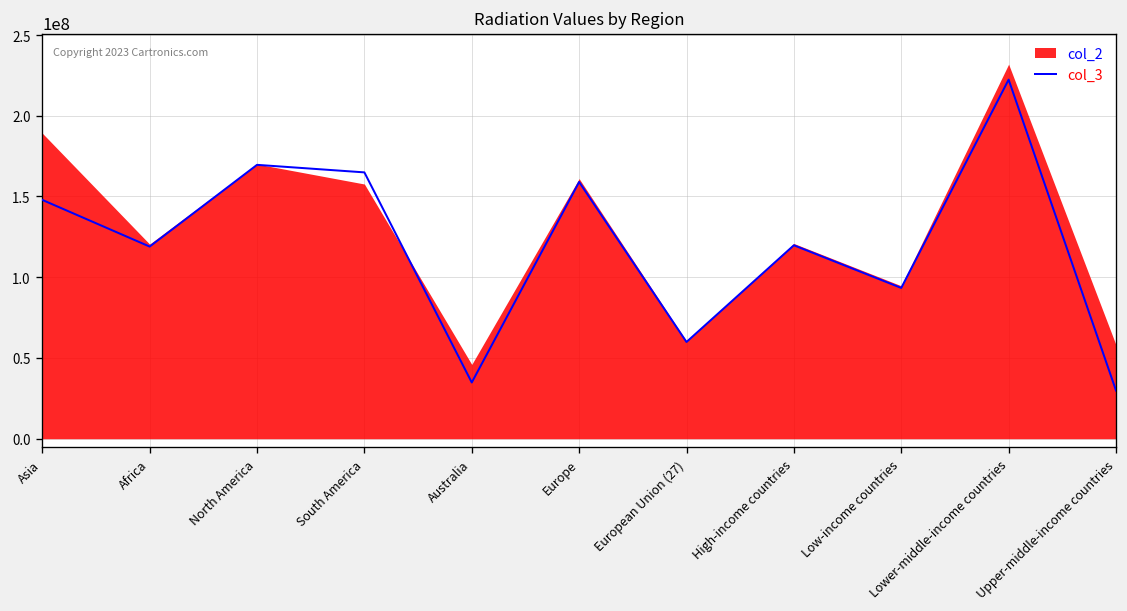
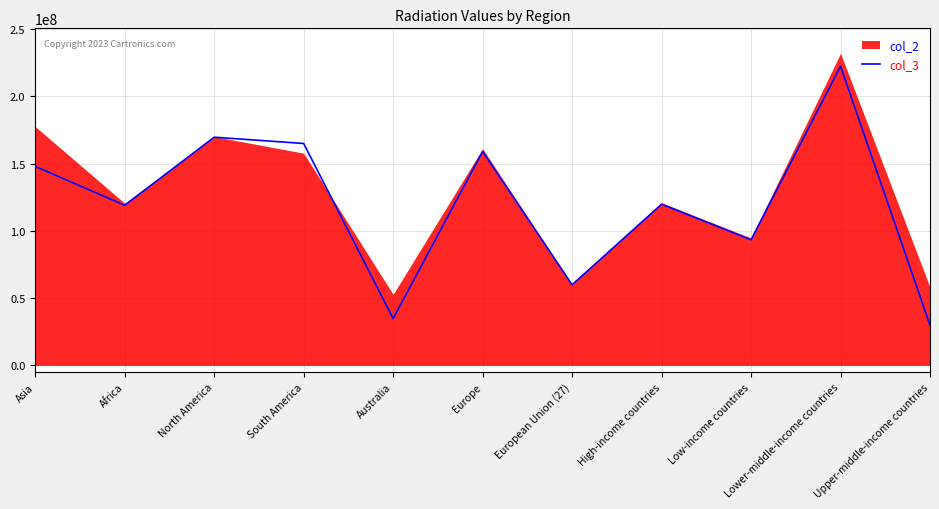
col_2, Asia: 189000000 -> 178000000
col_2, Australia: 46000000 -> 53000000
